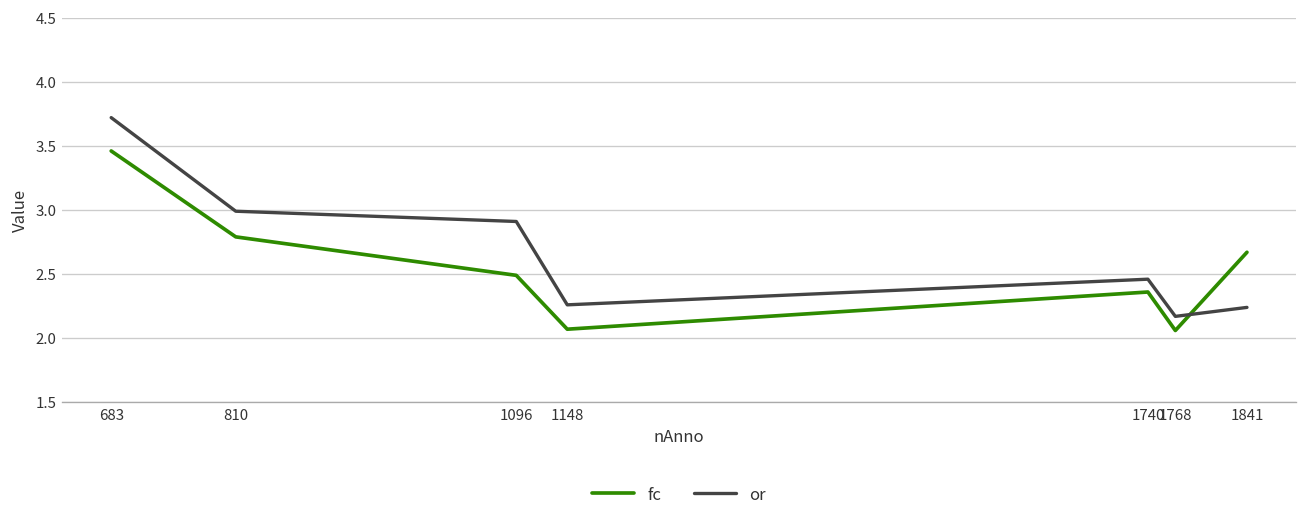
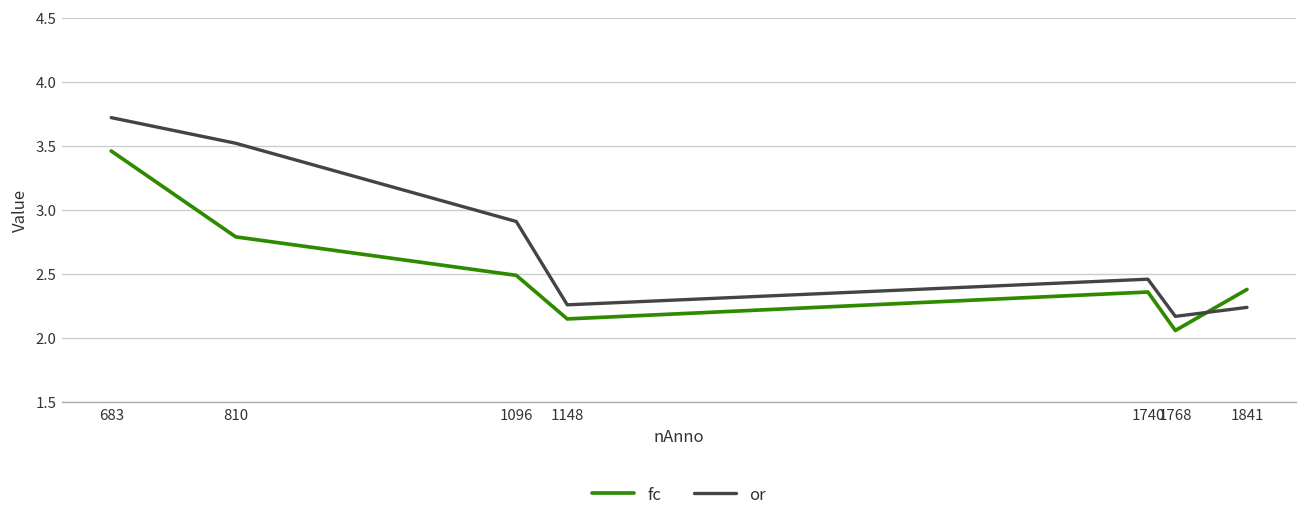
or, 810: 2.99 -> 3.52
fc, 1148: 2.07 -> 2.15
fc, 1841: 2.67 -> 2.38
